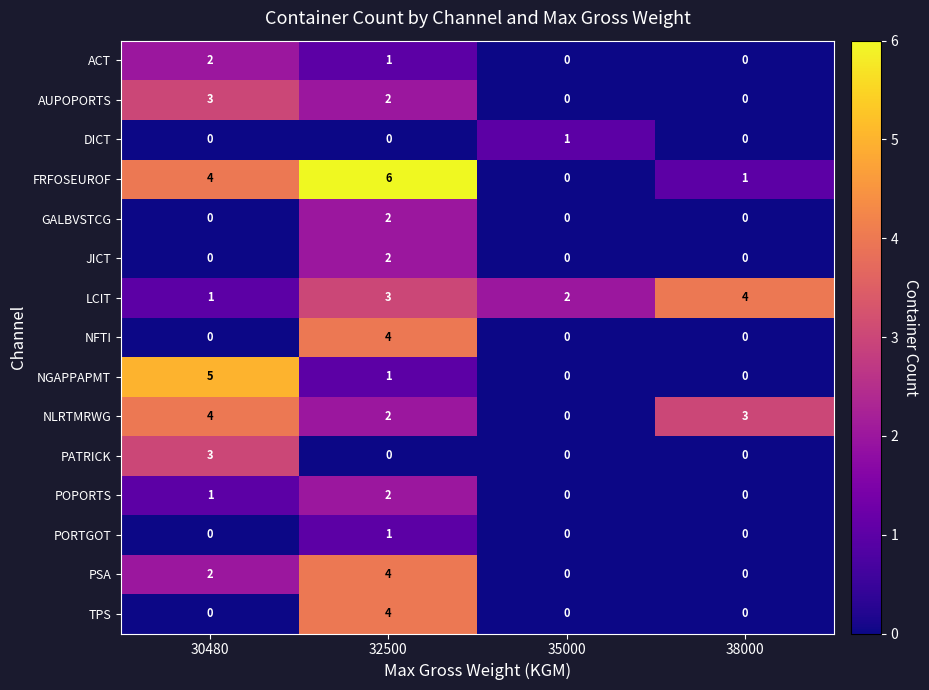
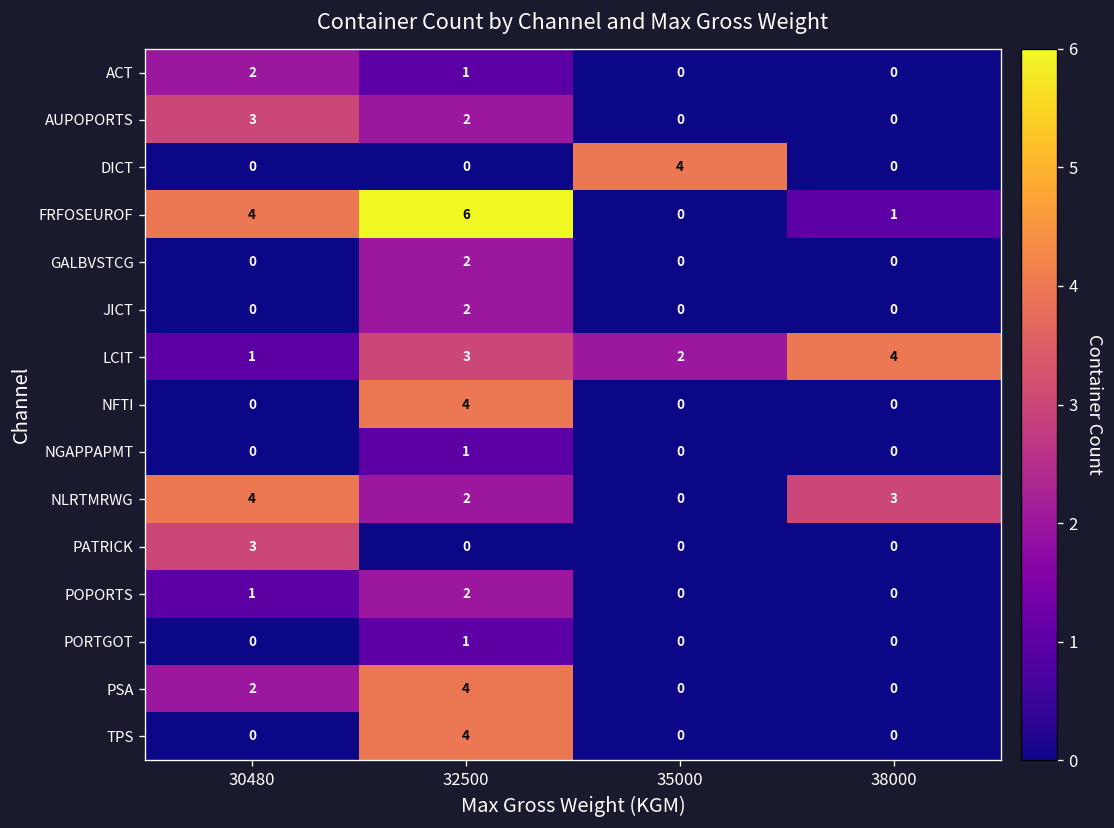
DICT, 35000: 1 -> 4
NGAPPAPMT, 30480: 5 -> 0
